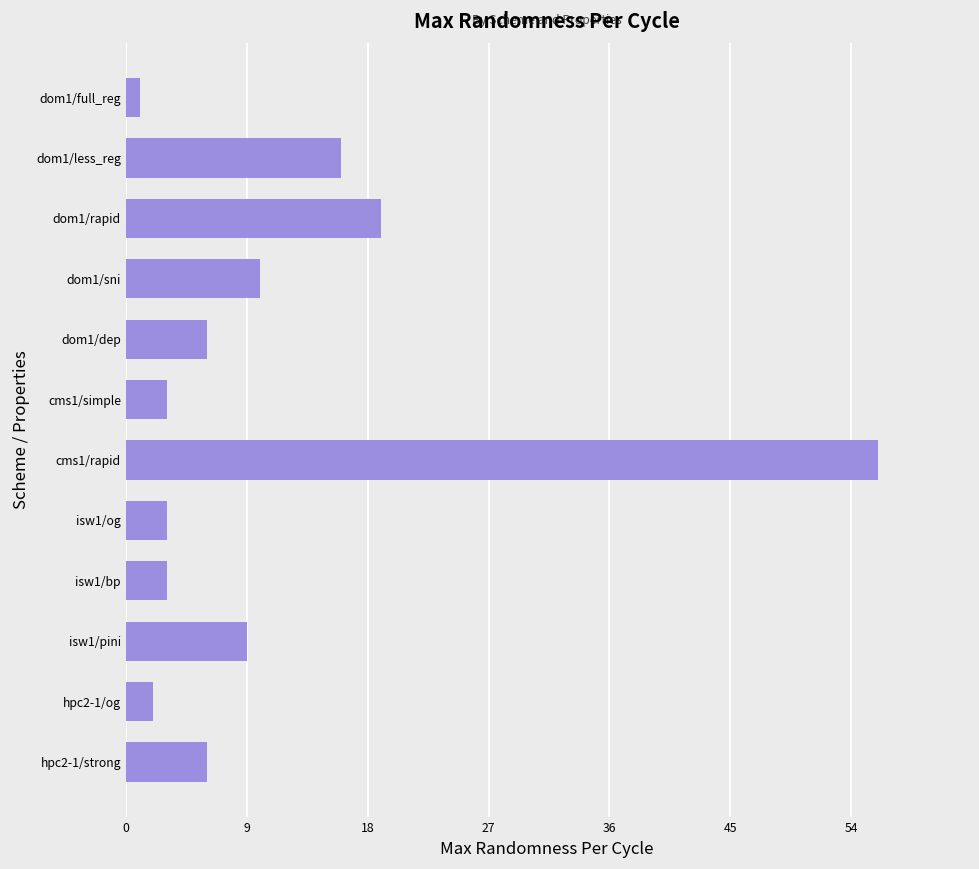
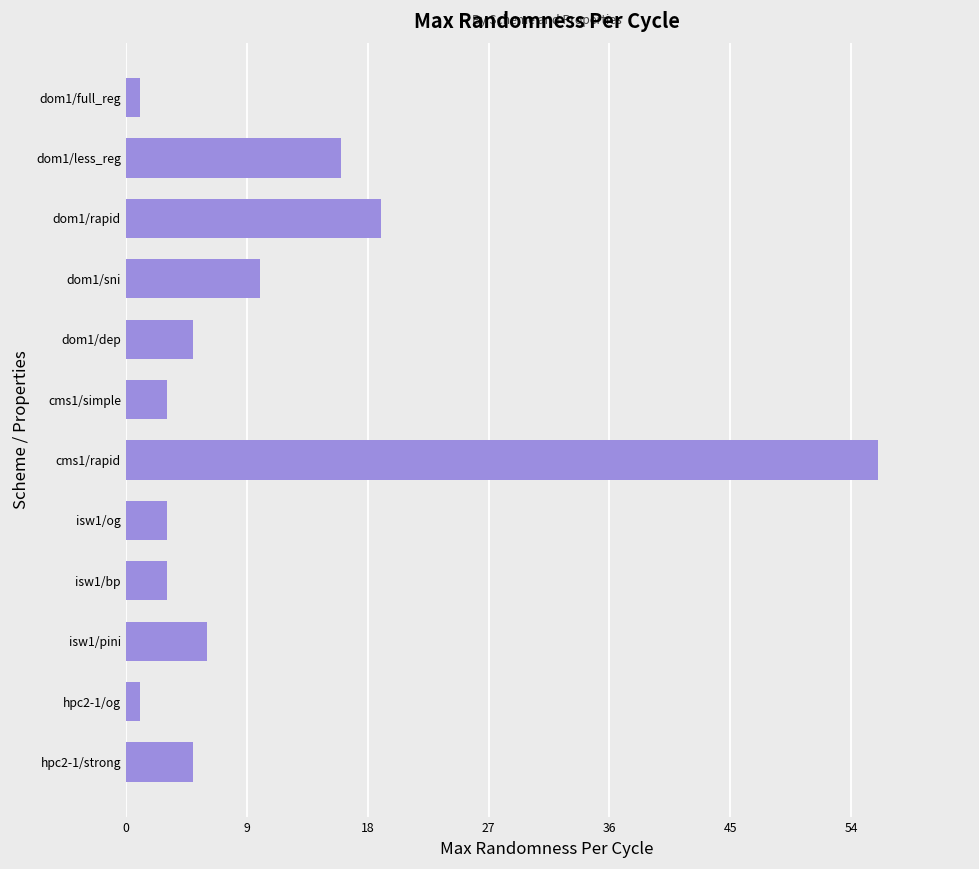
dom1/dep: 6 -> 5
isw1/pini: 9 -> 6
hpc2-1/og: 2 -> 1
hpc2-1/strong: 6 -> 5
